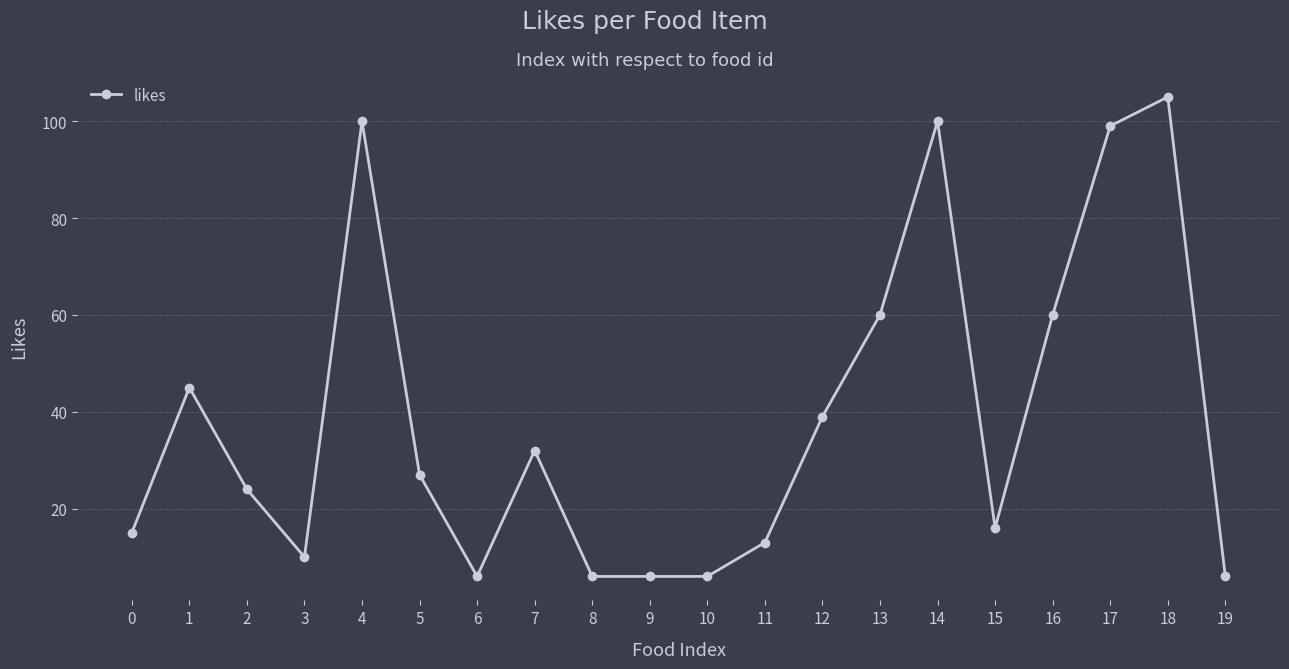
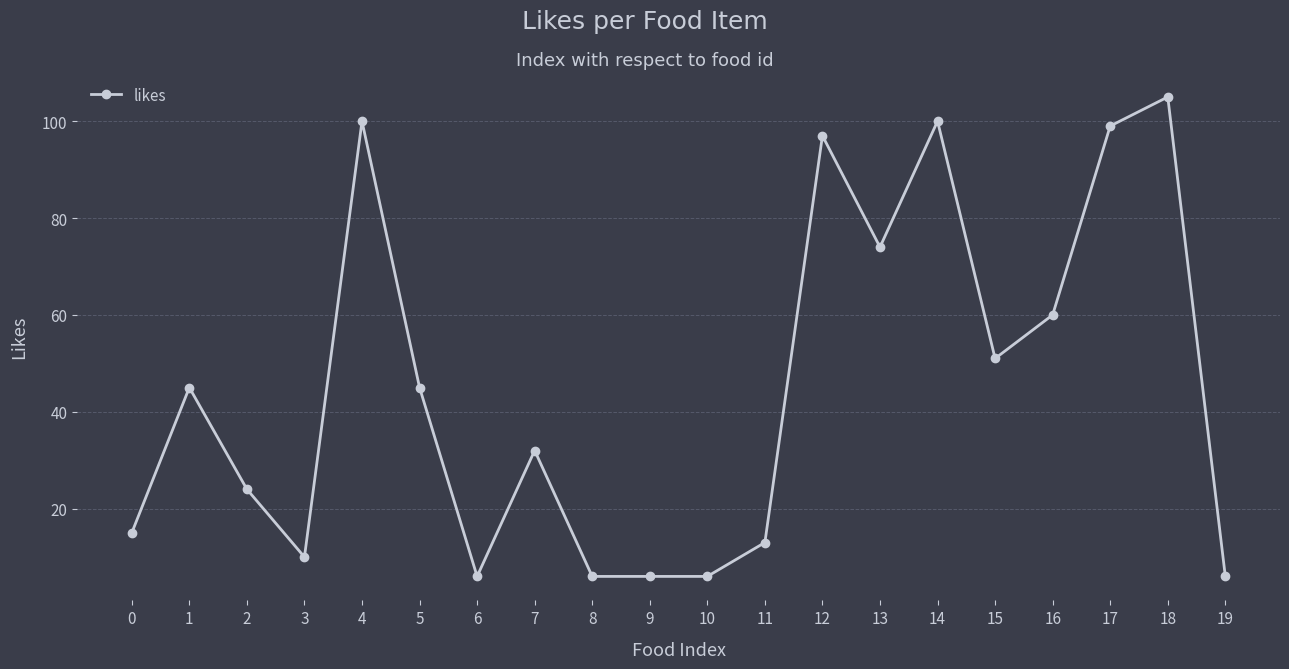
5: 27 -> 45
12: 39 -> 97
13: 60 -> 74
15: 16 -> 51
